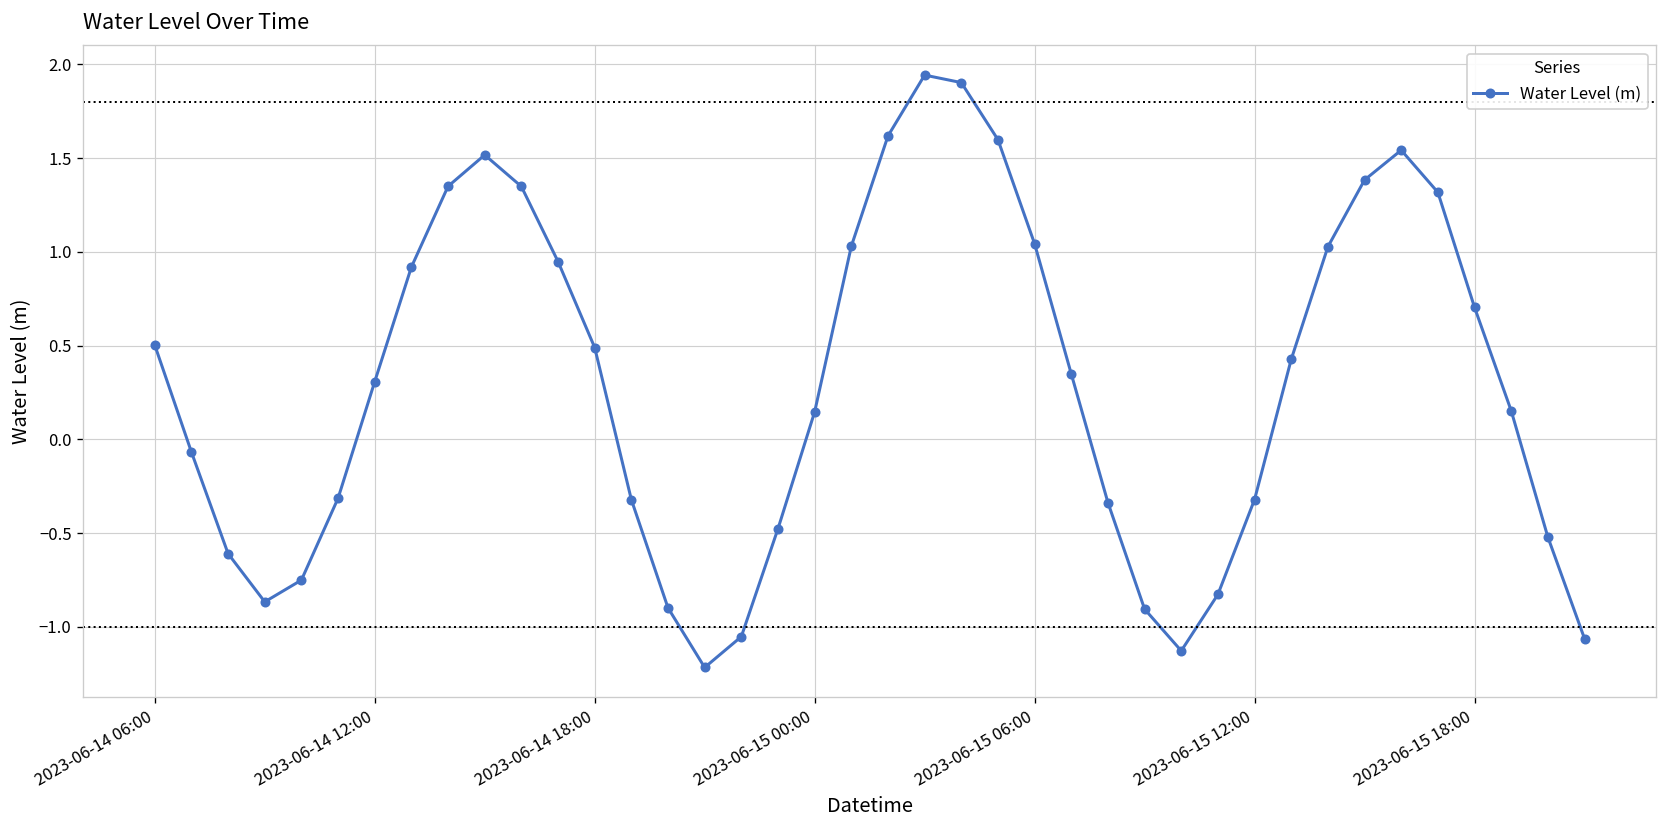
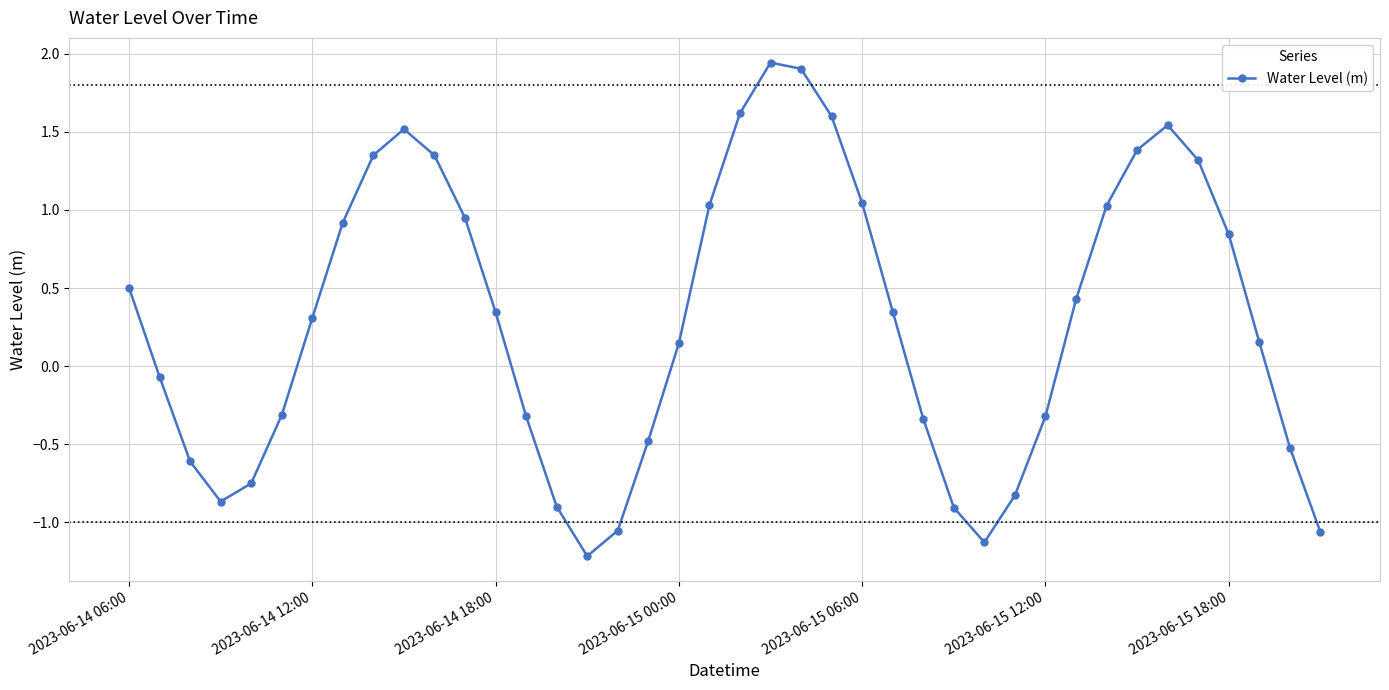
2023-06-14 18:00: 0.49 -> 0.35
2023-06-15 18:00: 0.70 -> 0.84
